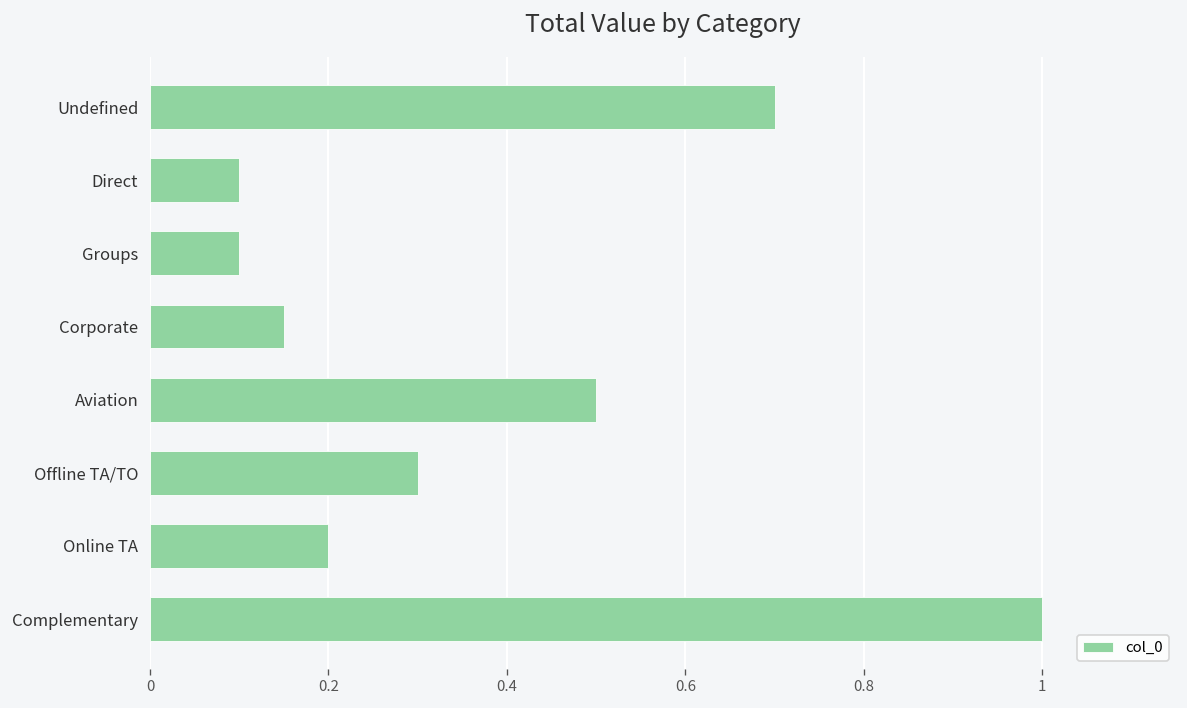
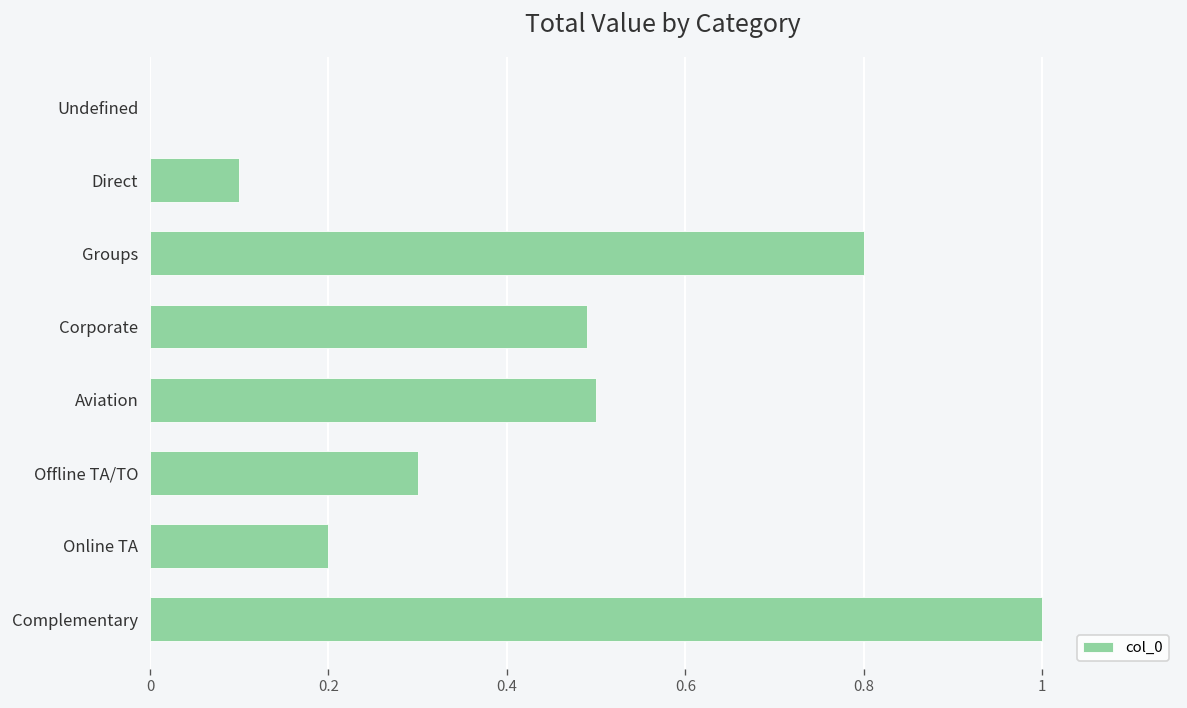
Undefined: 0.7 -> 0.0
Groups: 0.1 -> 0.8
Corporate: 0.15 -> 0.49
